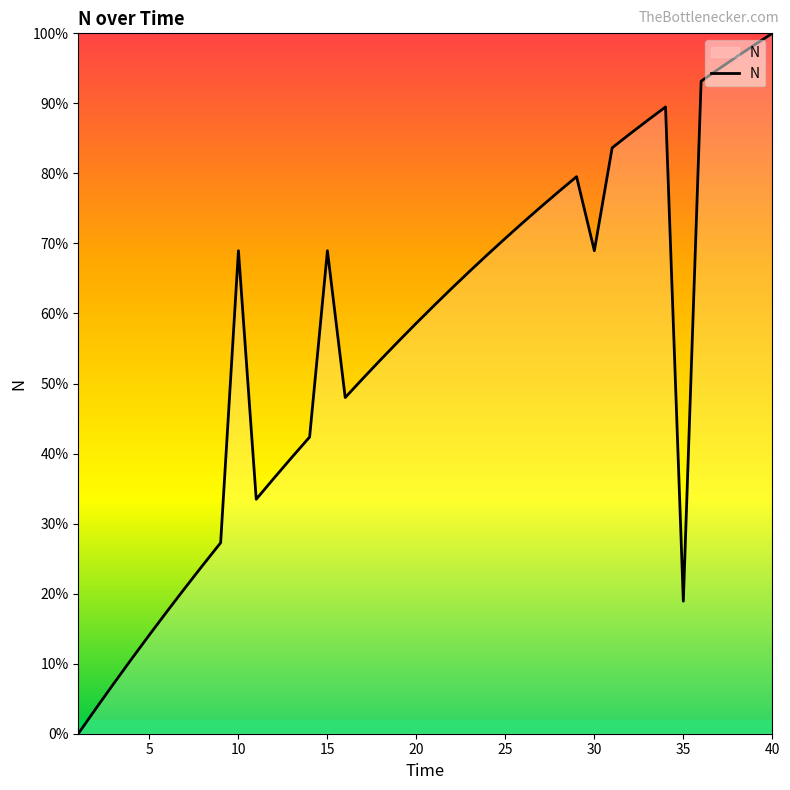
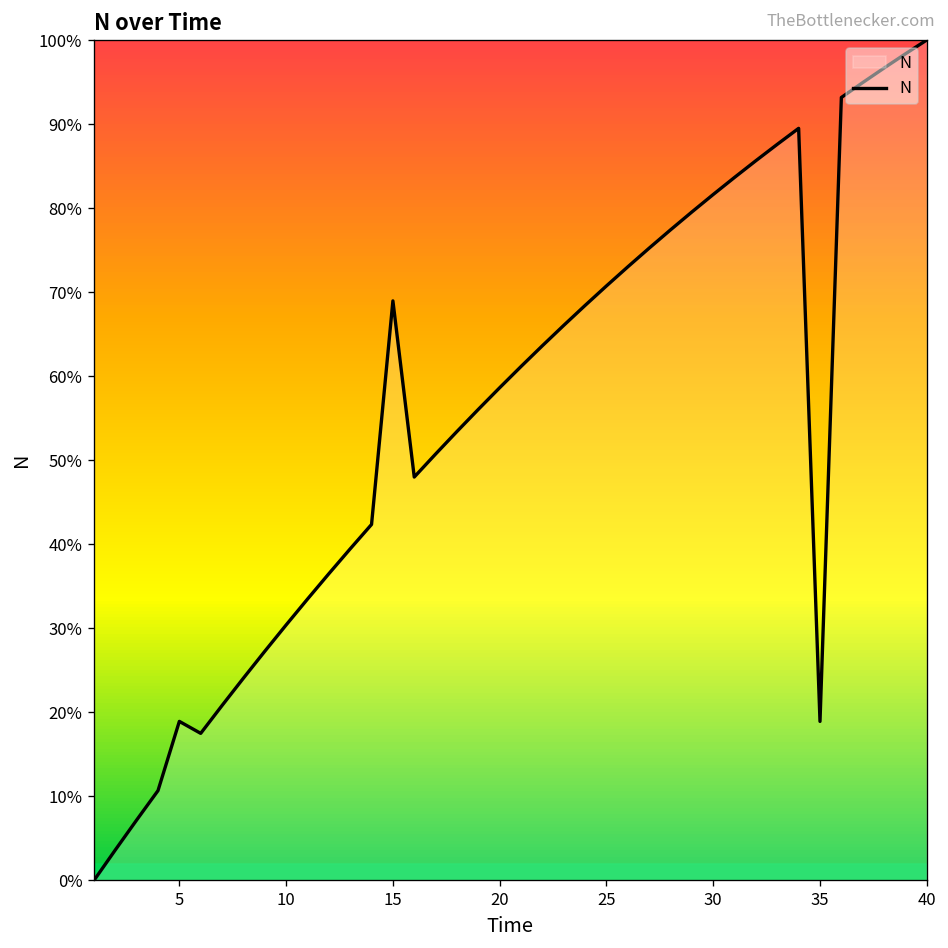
5: 14% -> 19%
10: 69% -> 30%
30: 69% -> 82%
